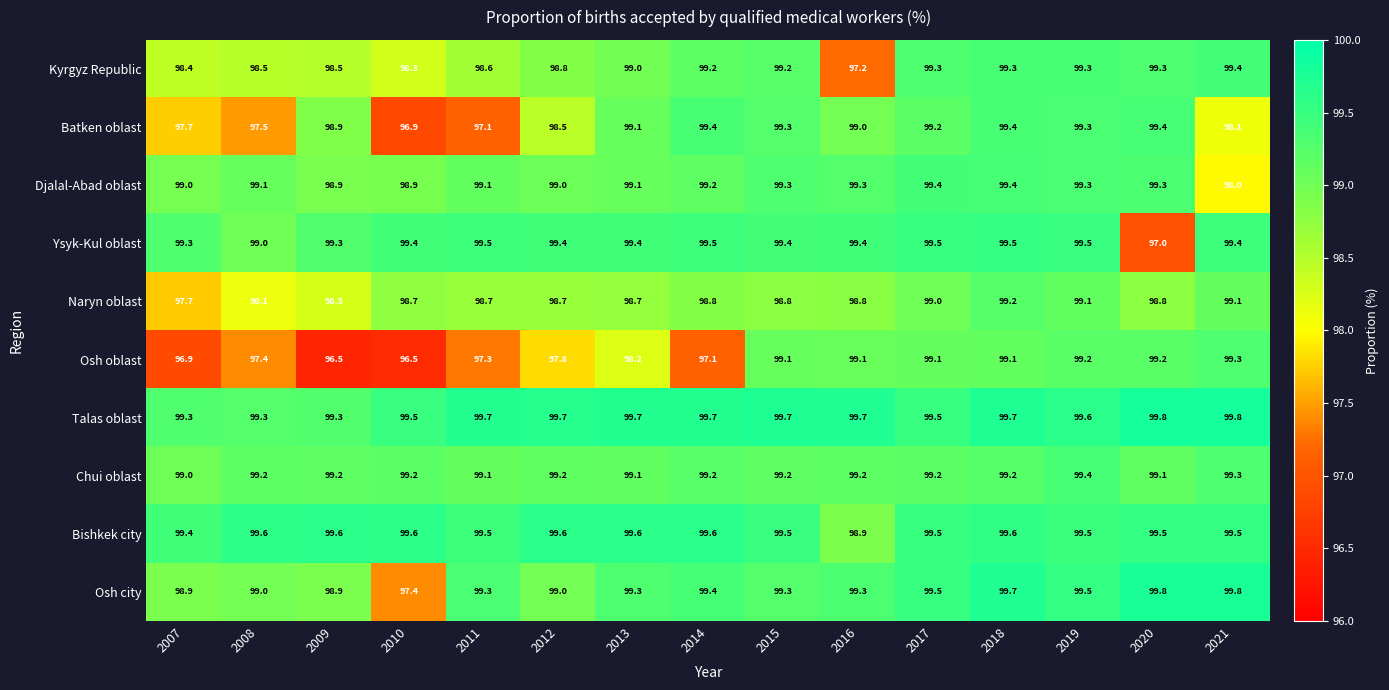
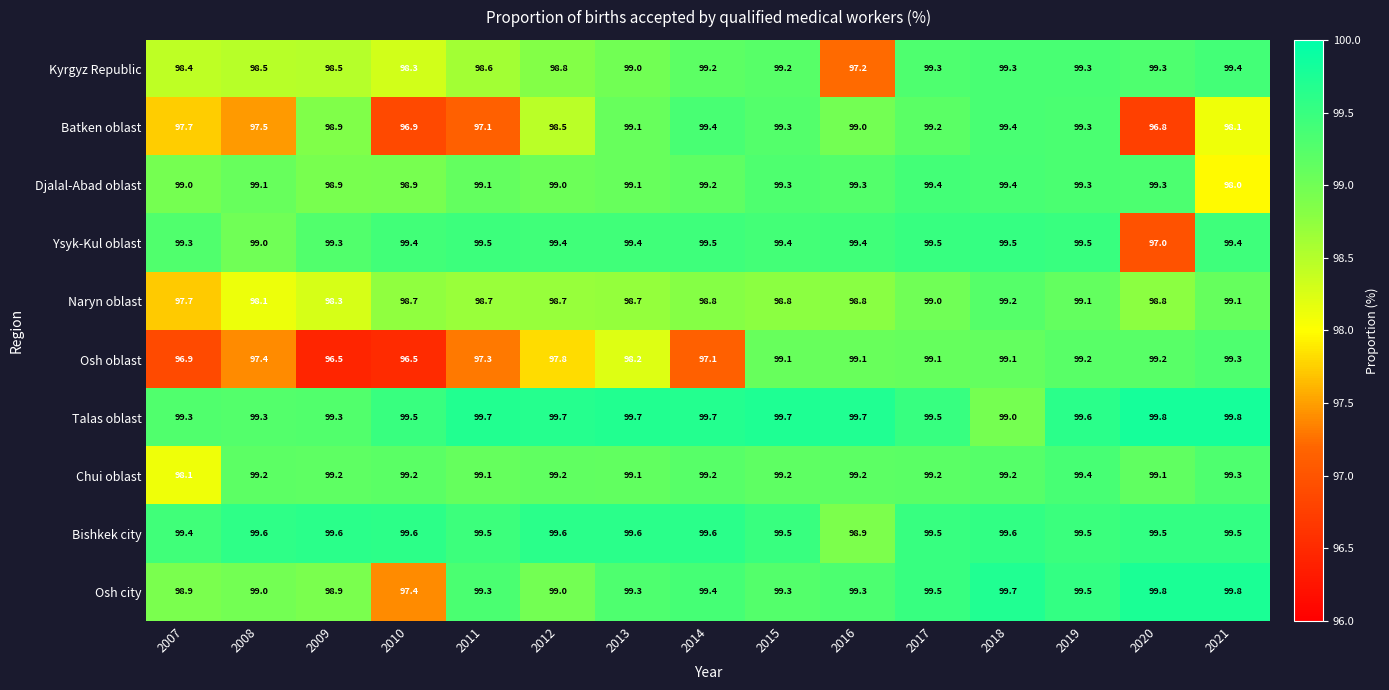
Batken oblast, 2020: 99.4 -> 96.8
Talas oblast, 2018: 99.7 -> 99.0
Chui oblast, 2007: 99.0 -> 98.1
